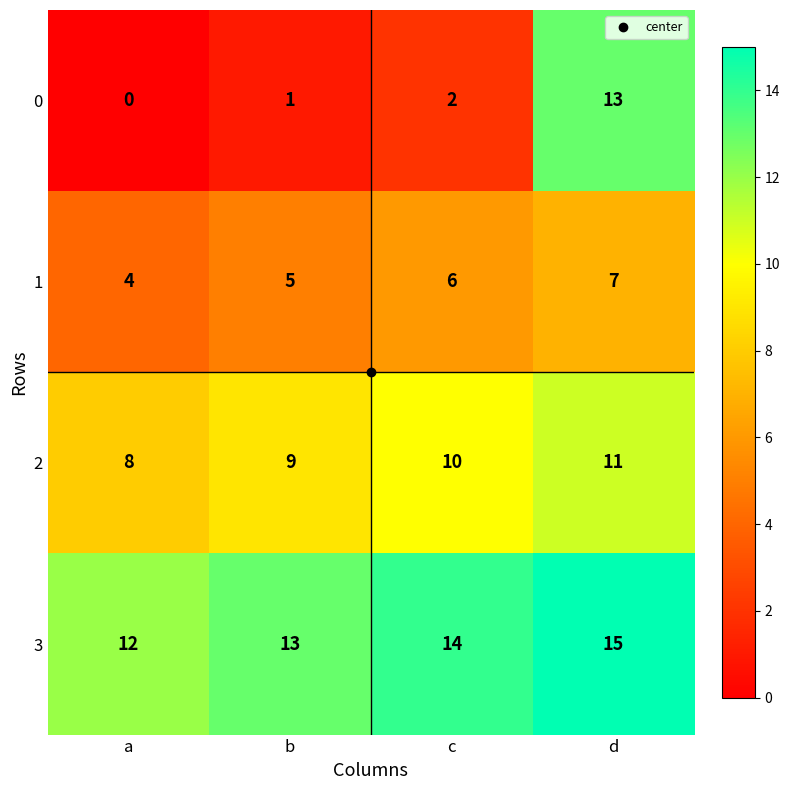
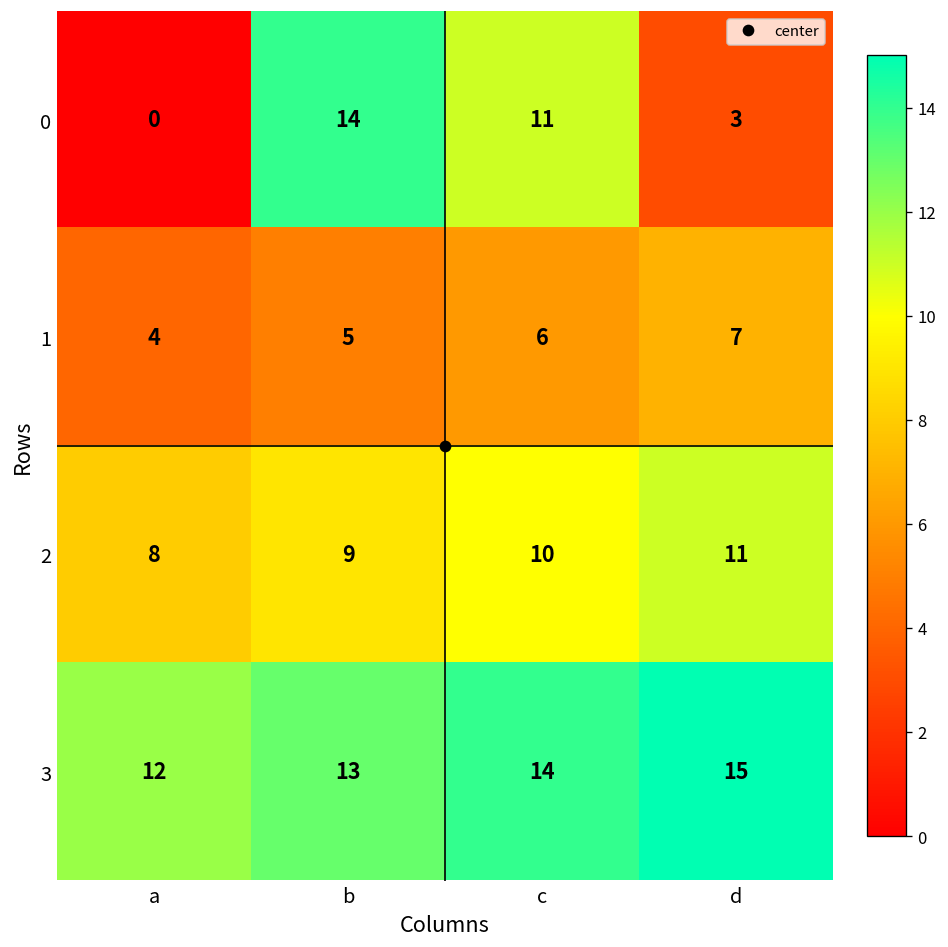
0, b: 1 -> 14
0, c: 2 -> 11
0, d: 13 -> 3
